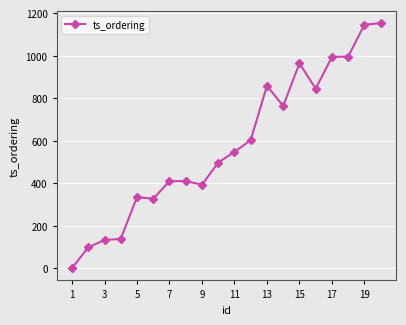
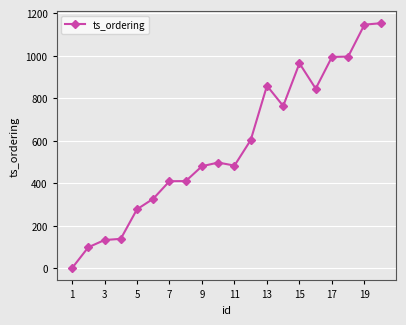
5: 330 -> 280
9: 390 -> 480
11: 550 -> 480
